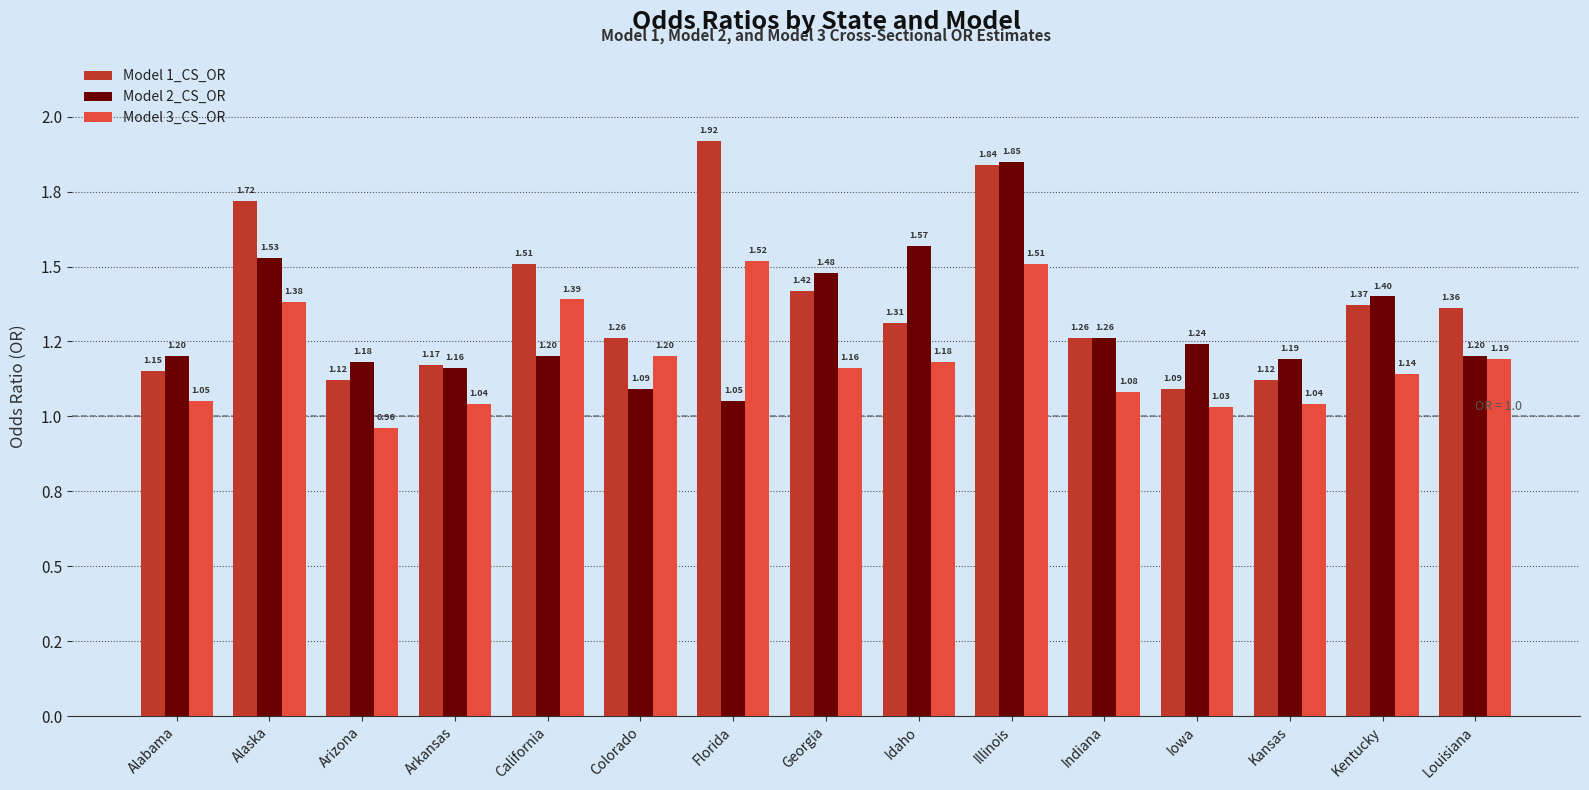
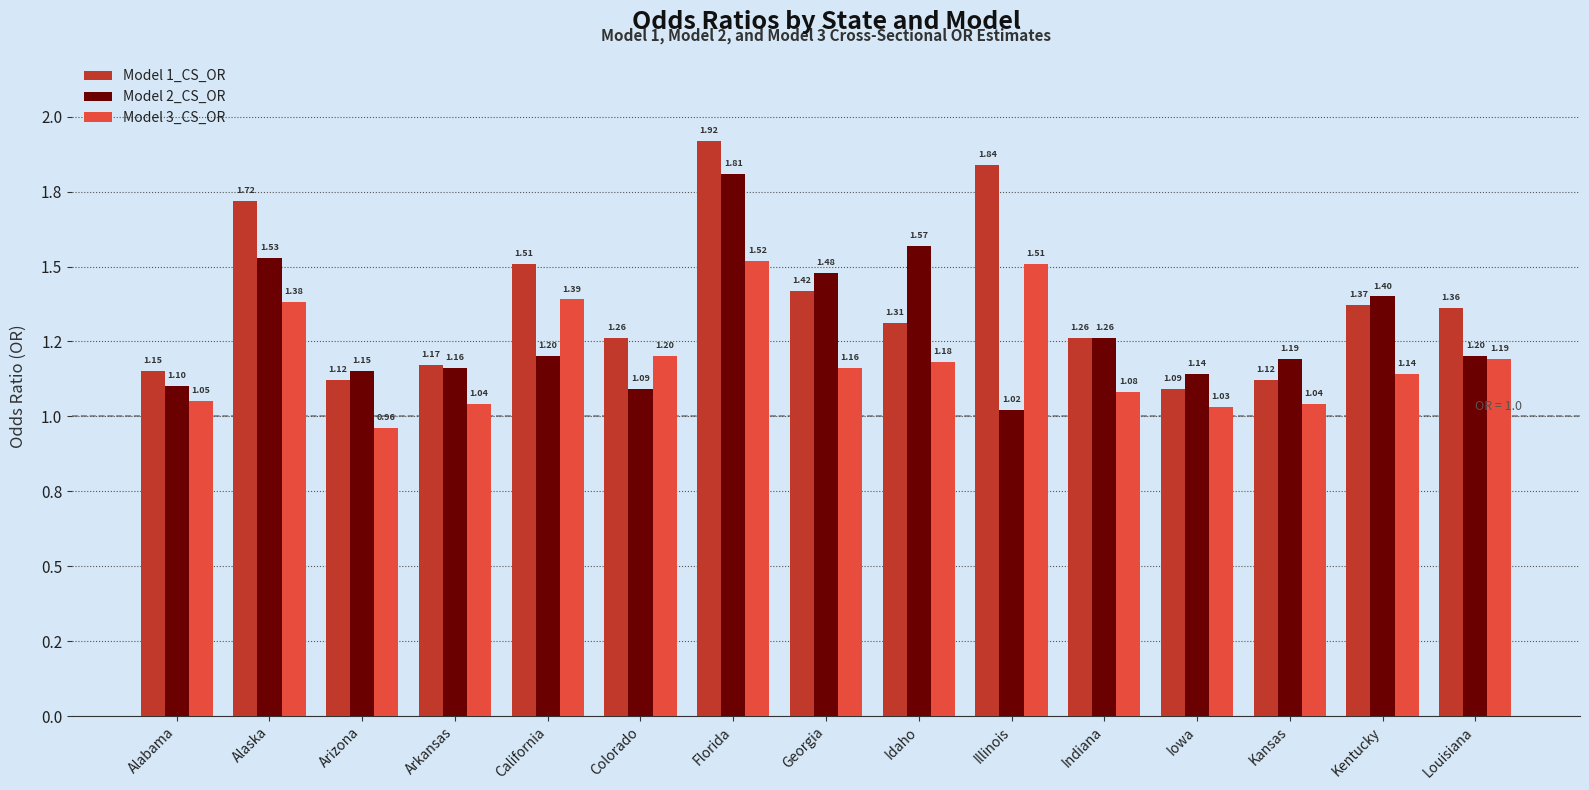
Model 2_CS_OR, Alabama: 1.20 -> 1.10
Model 2_CS_OR, Arizona: 1.18 -> 1.15
Model 2_CS_OR, Florida: 1.05 -> 1.81
Model 2_CS_OR, Illinois: 1.85 -> 1.02
Model 2_CS_OR, Iowa: 1.24 -> 1.14
